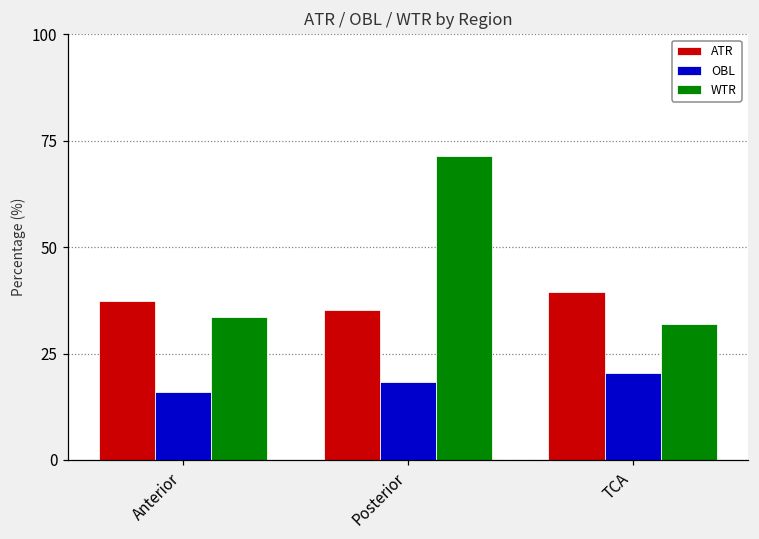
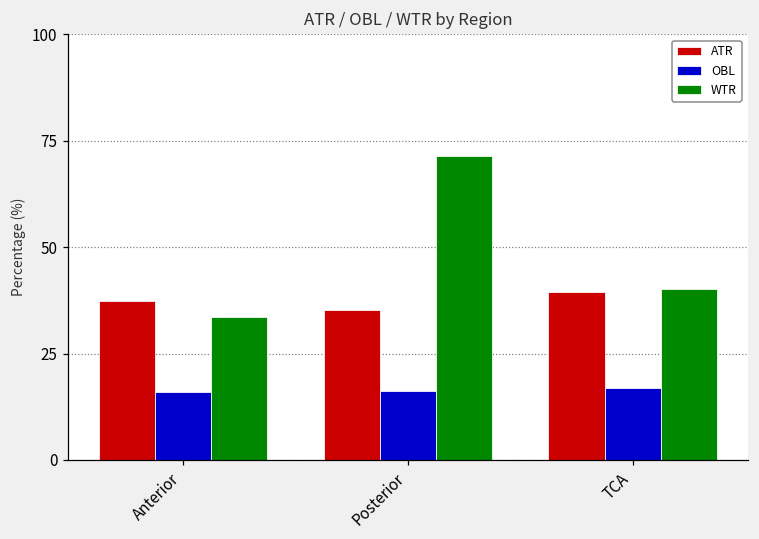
OBL, Posterior: 18 -> 16
OBL, TCA: 20 -> 17
WTR, TCA: 32 -> 40
